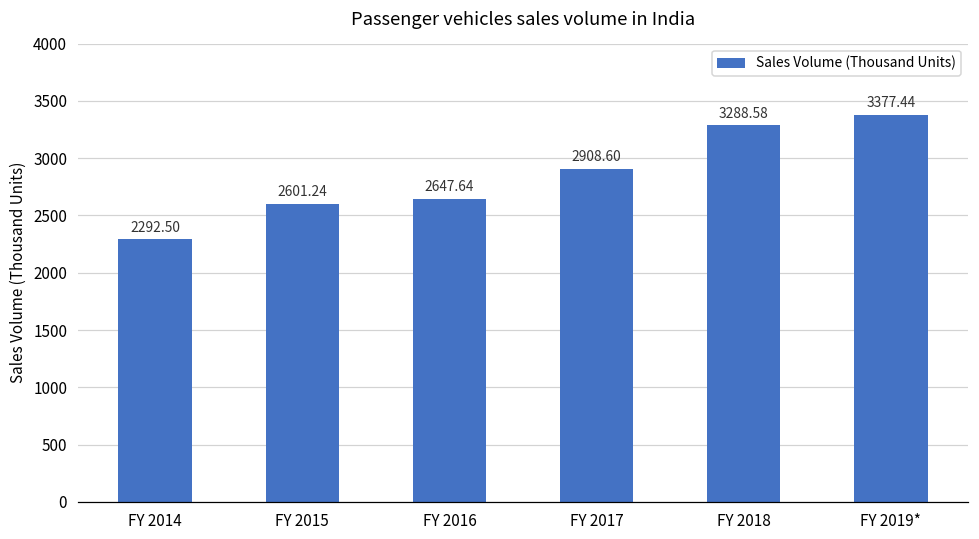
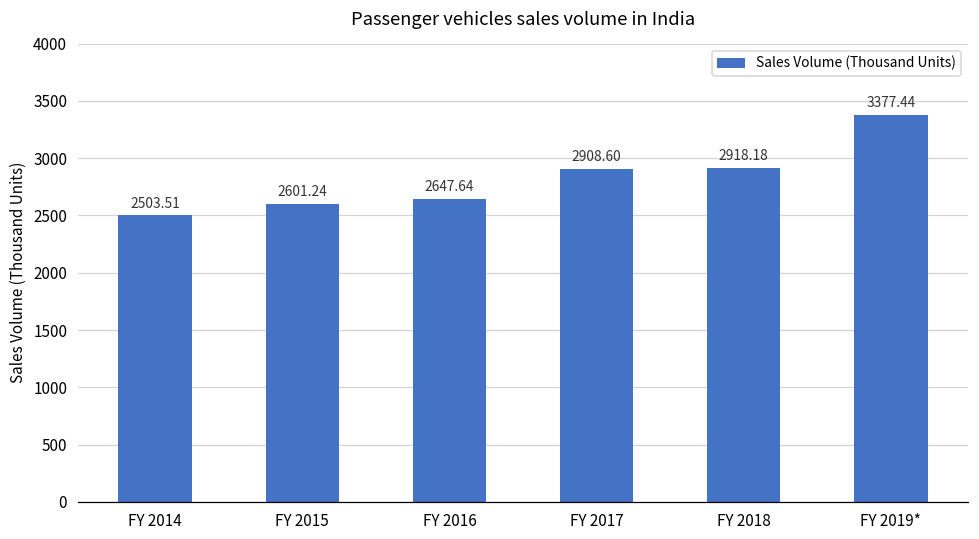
FY 2014: 2292.50 -> 2503.51
FY 2018: 3288.58 -> 2918.18
